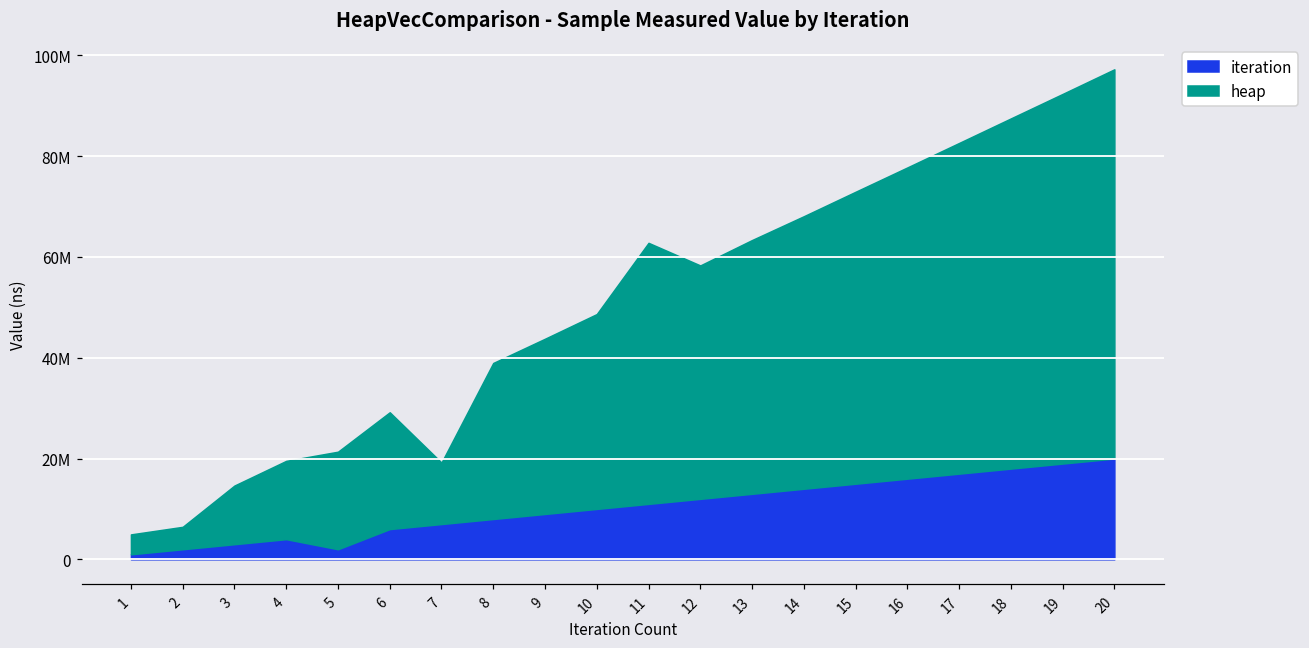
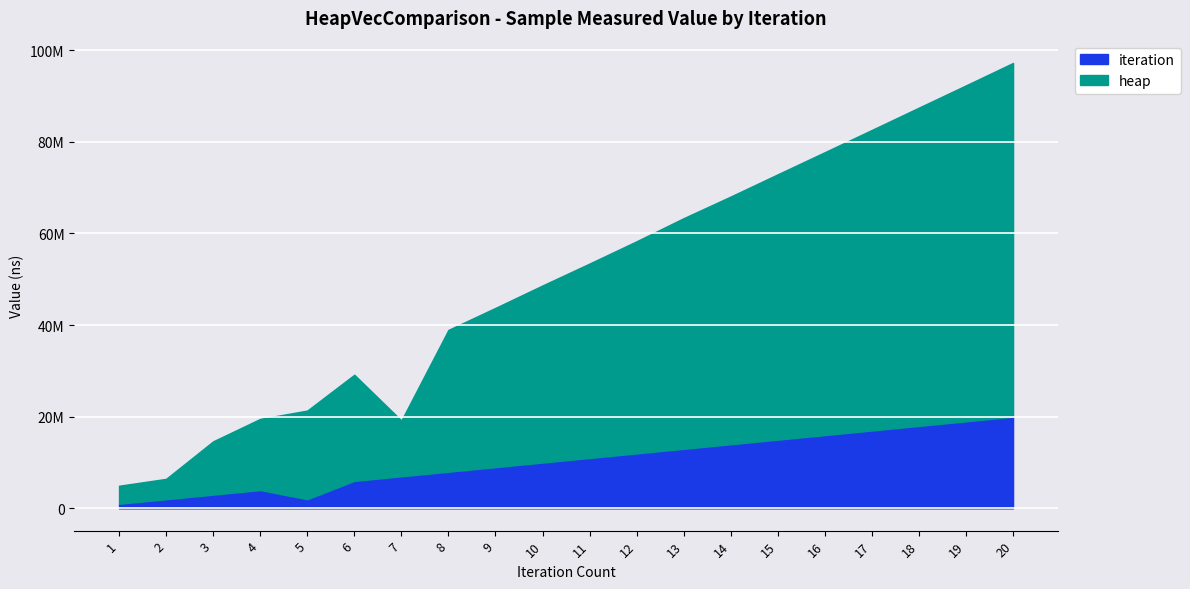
heap, 11: 52000000 -> 42000000
